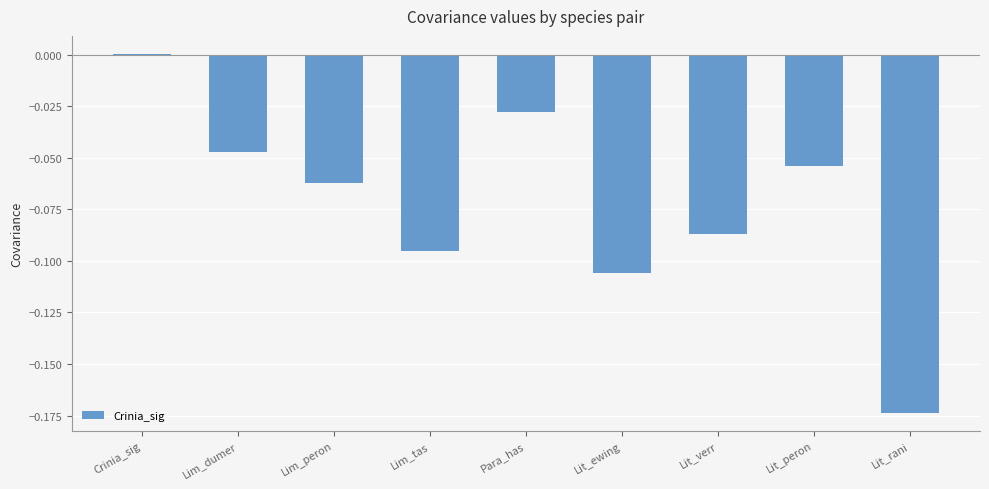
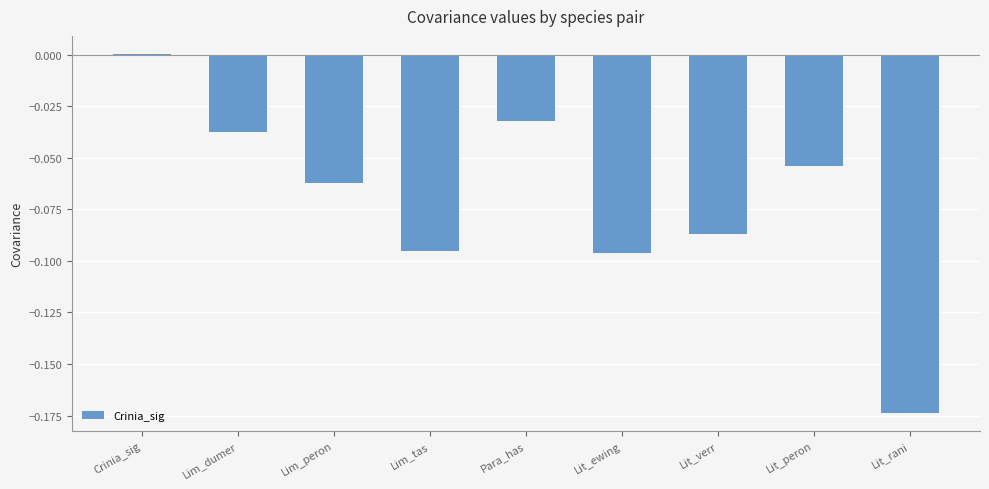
Lim_dumer: -0.047 -> -0.037
Para_has: -0.028 -> -0.032
Lit_ewing: -0.106 -> -0.096
